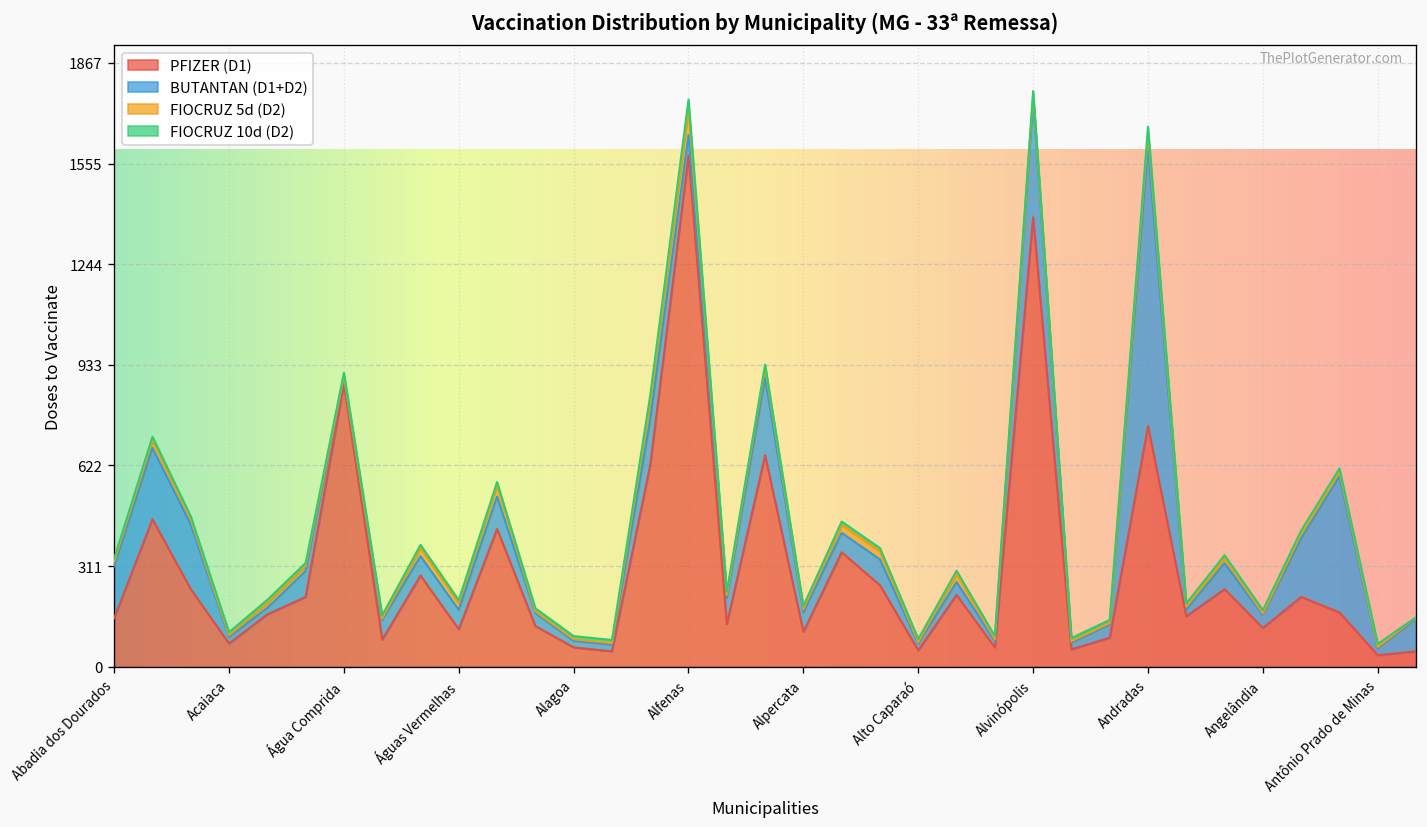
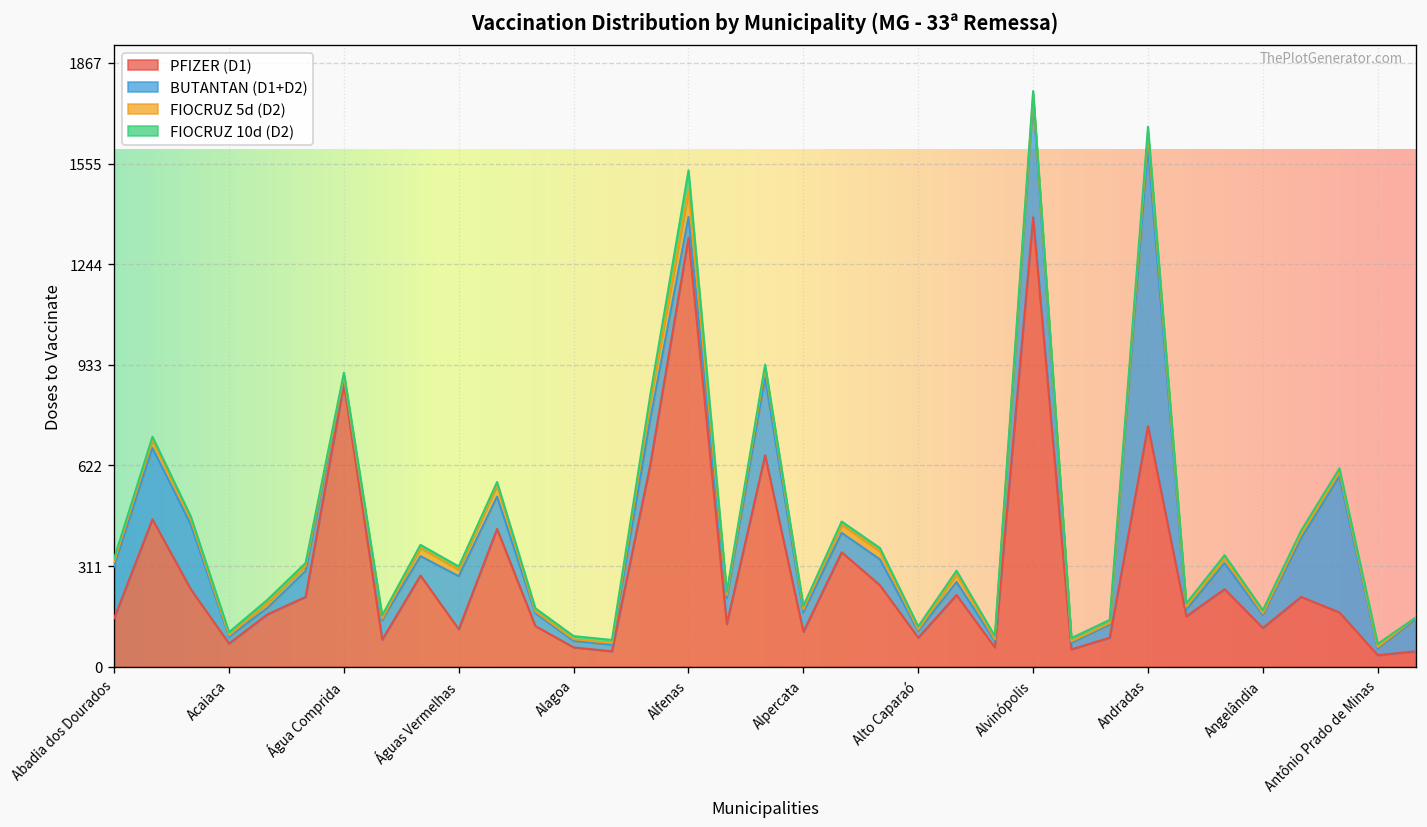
BUTANTAN (D1+D2), Águas Vermelhas: 60 -> 160
PFIZER (D1), Alfenas: 1580 -> 1330
FIOCRUZ 10d (D2), Alfenas: 30 -> 60
PFIZER (D1), Alto Caparaó: 50 -> 90
